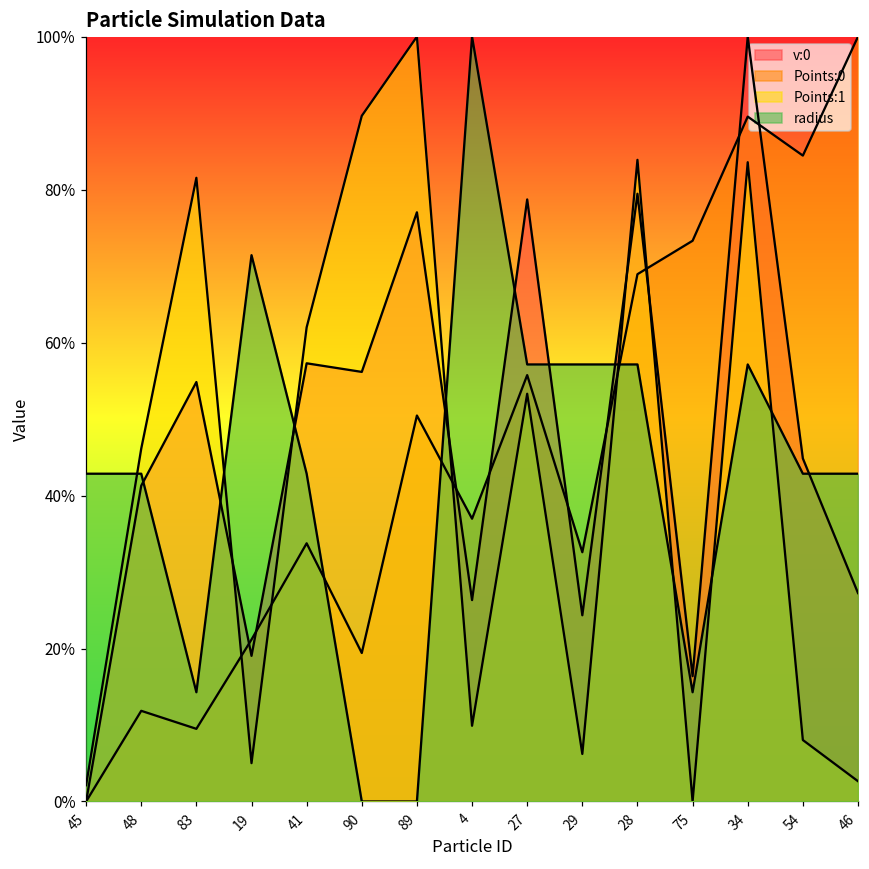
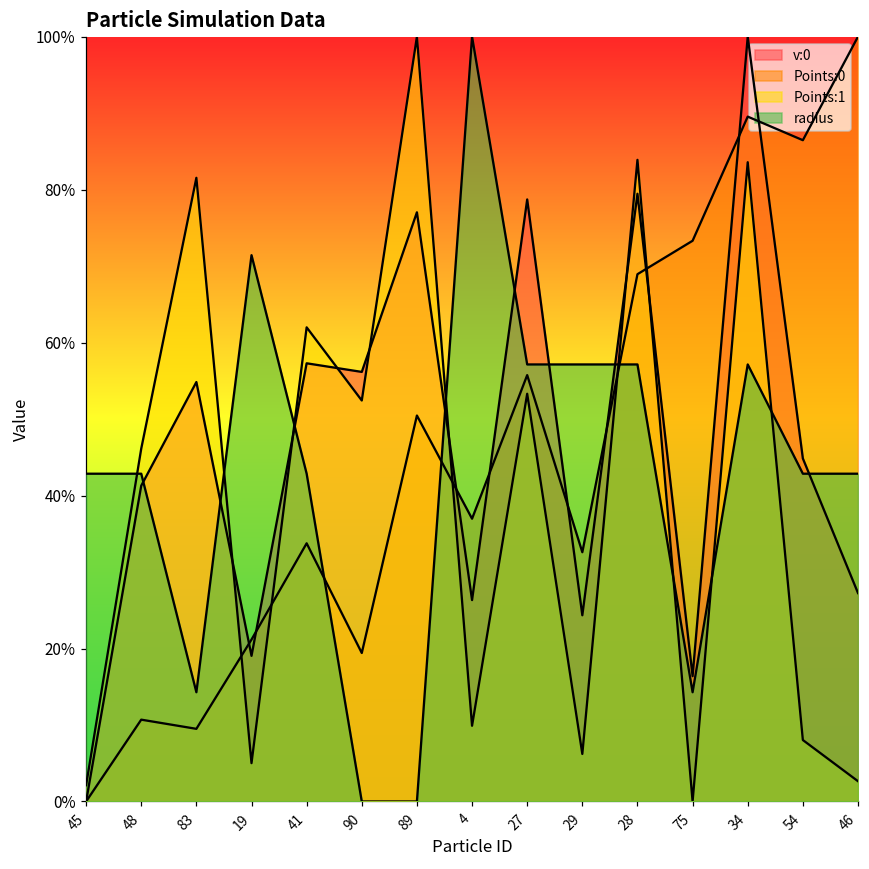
Points:0, 48: 12% -> 11%
Points:1, 90: 90% -> 52%
Points:0, 54: 84% -> 86%
